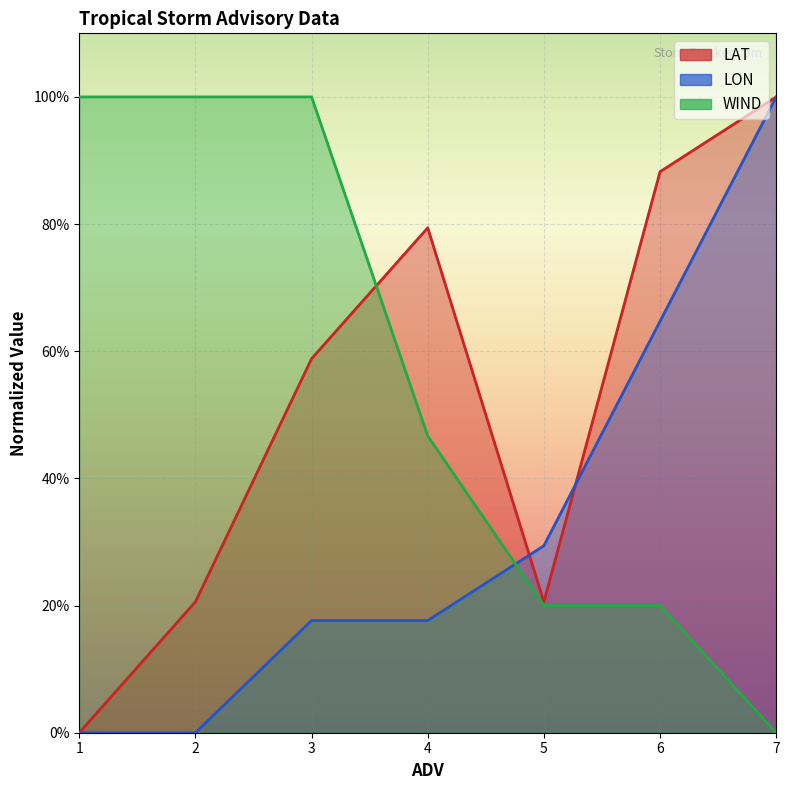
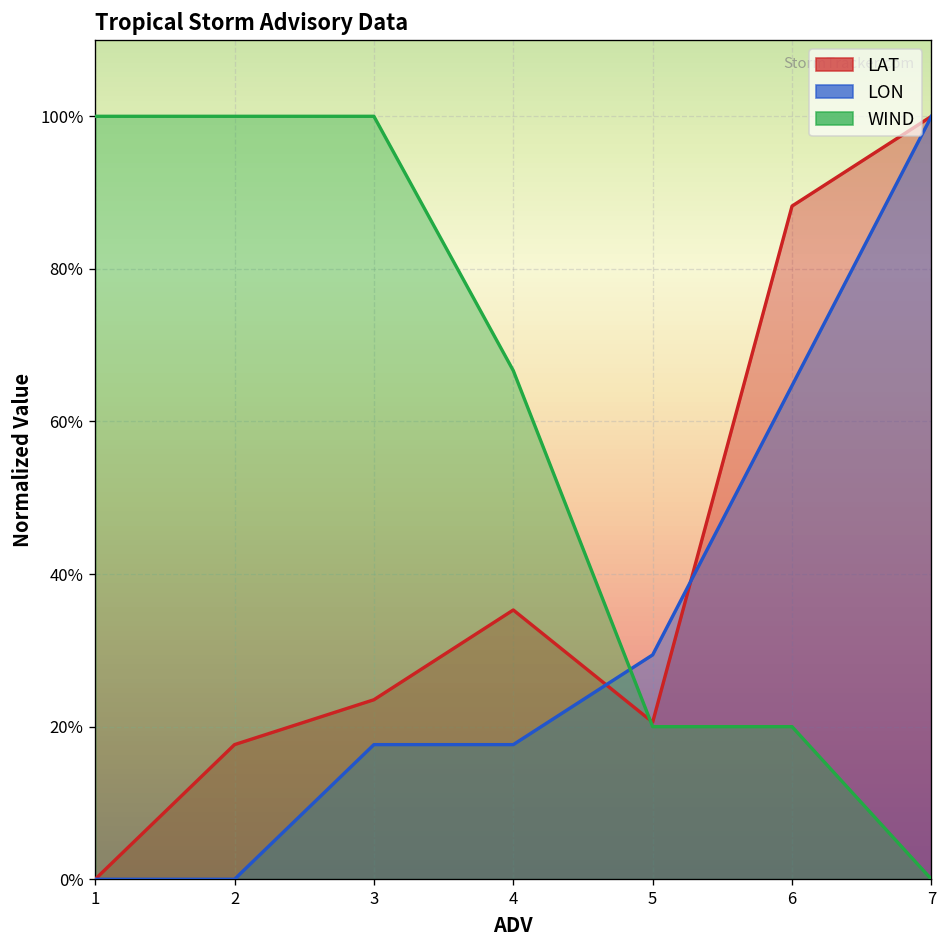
LAT, 2: 21% -> 18%
LAT, 3: 59% -> 24%
LAT, 4: 79% -> 35%
WIND, 4: 47% -> 67%
